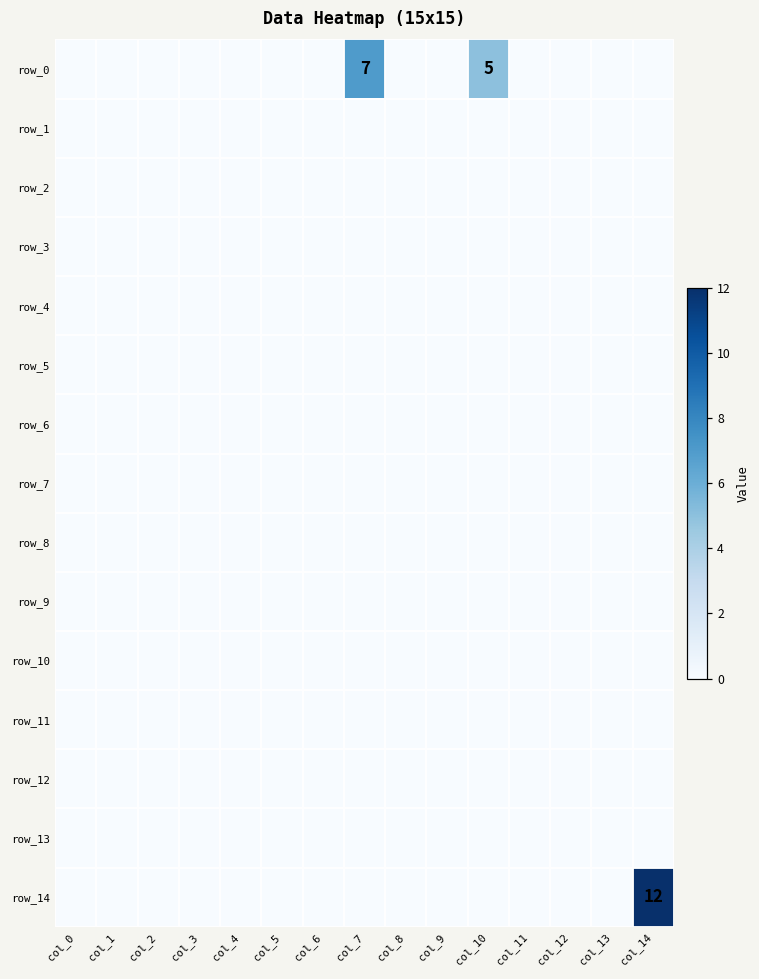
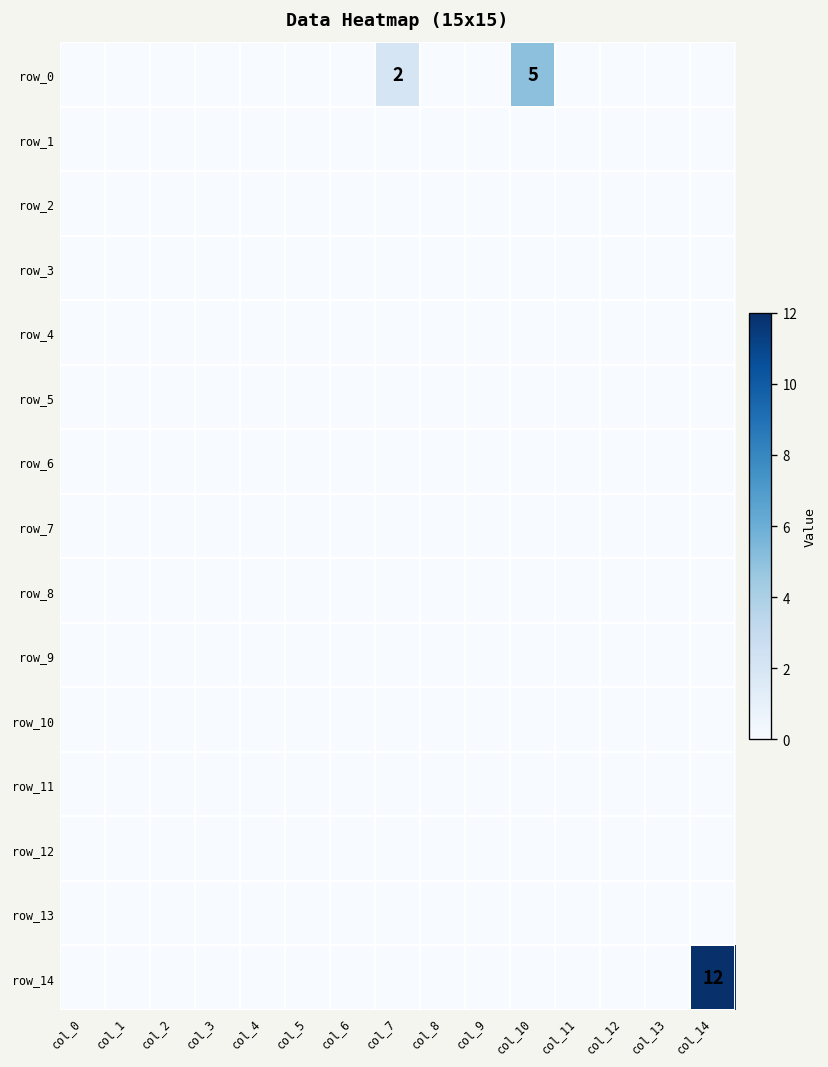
row_0, col_7: 7 -> 2
